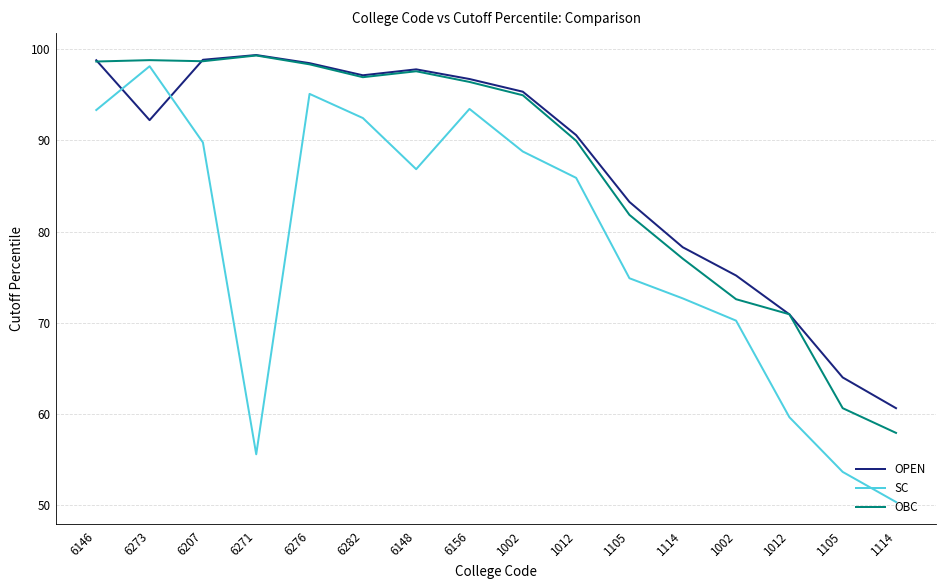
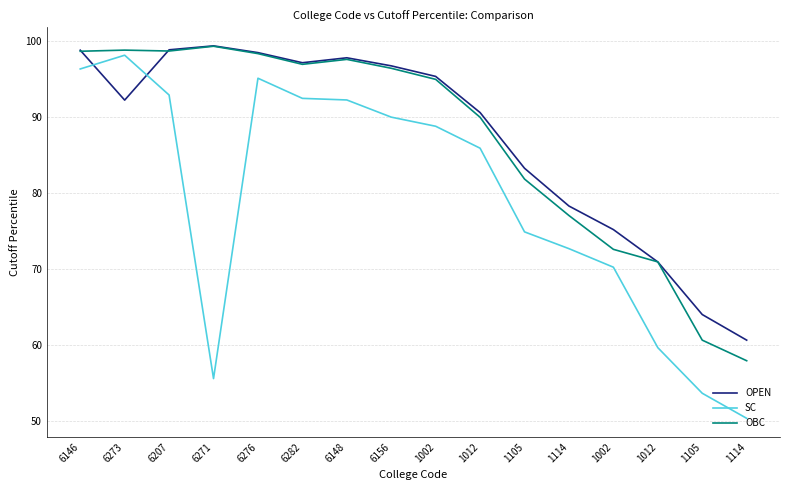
SC, 6146: 93 -> 96
SC, 6207: 90 -> 93
SC, 6148: 87 -> 92
SC, 6156: 93 -> 90
